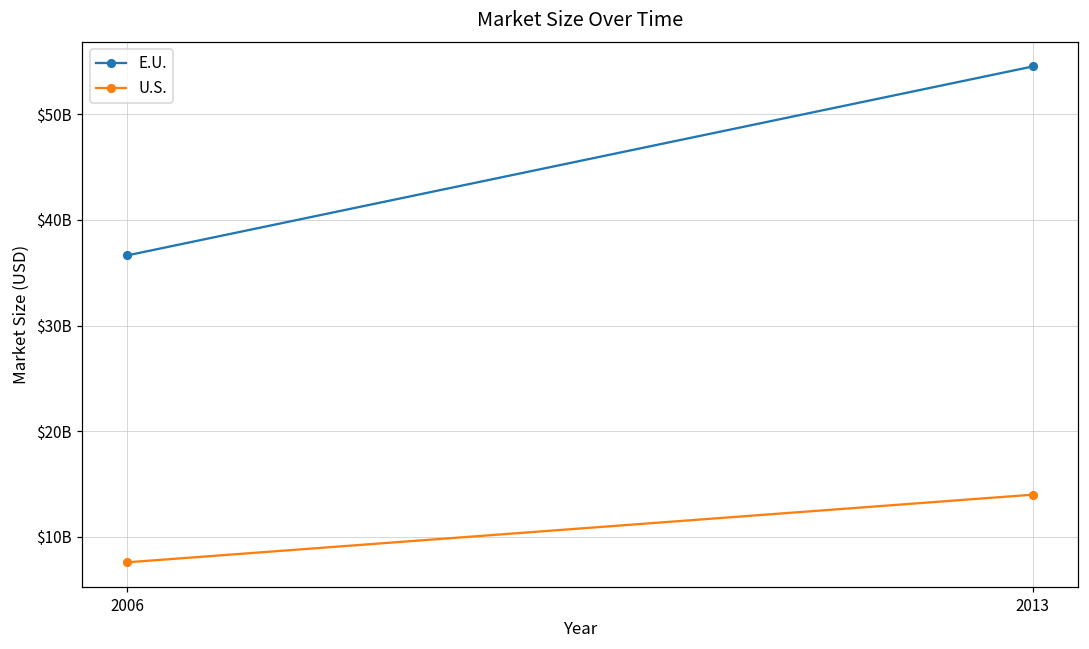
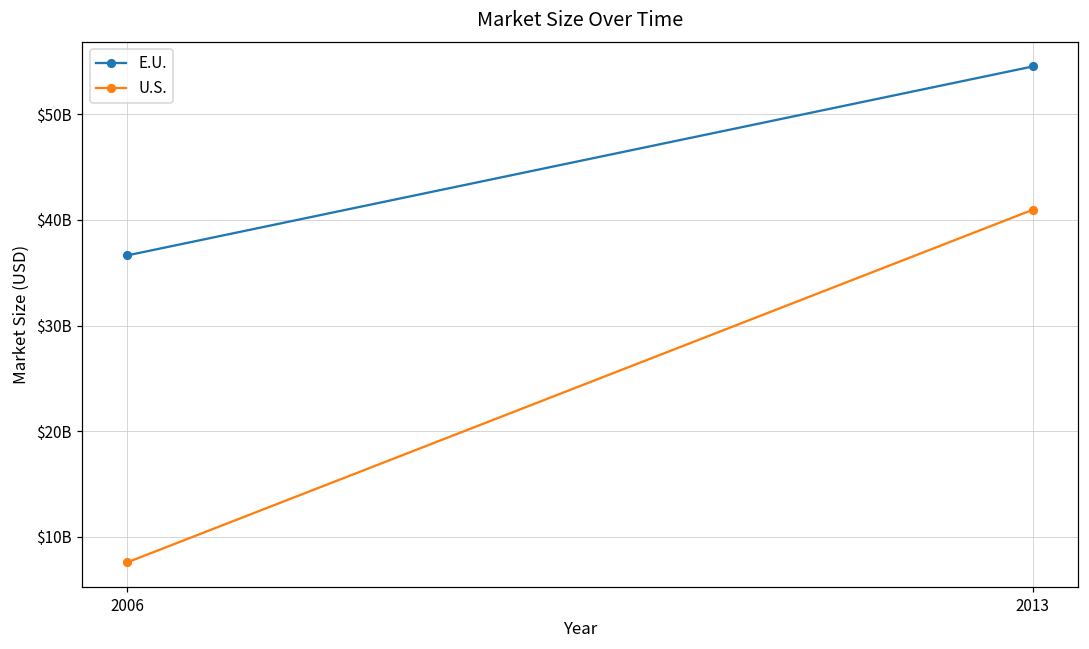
U.S., 2013: $14000000000 -> $41000000000
